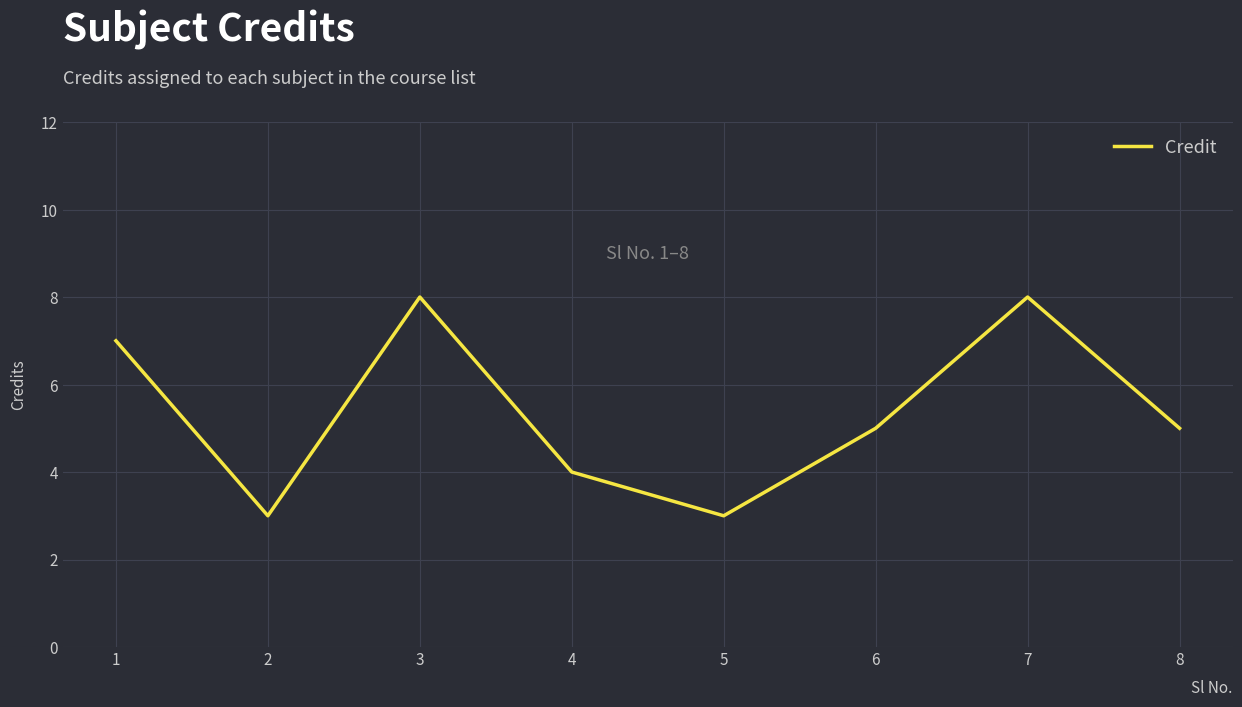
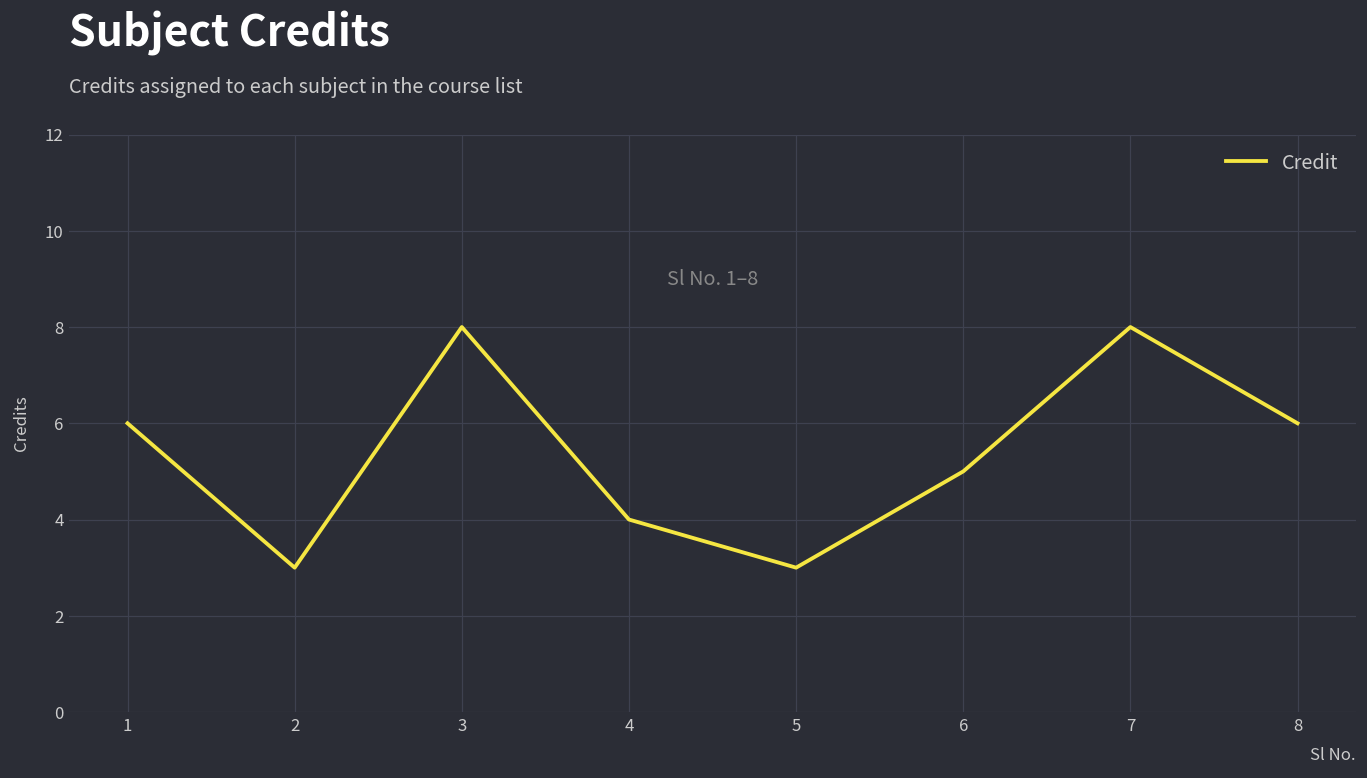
1: 7 -> 6
8: 5 -> 6
